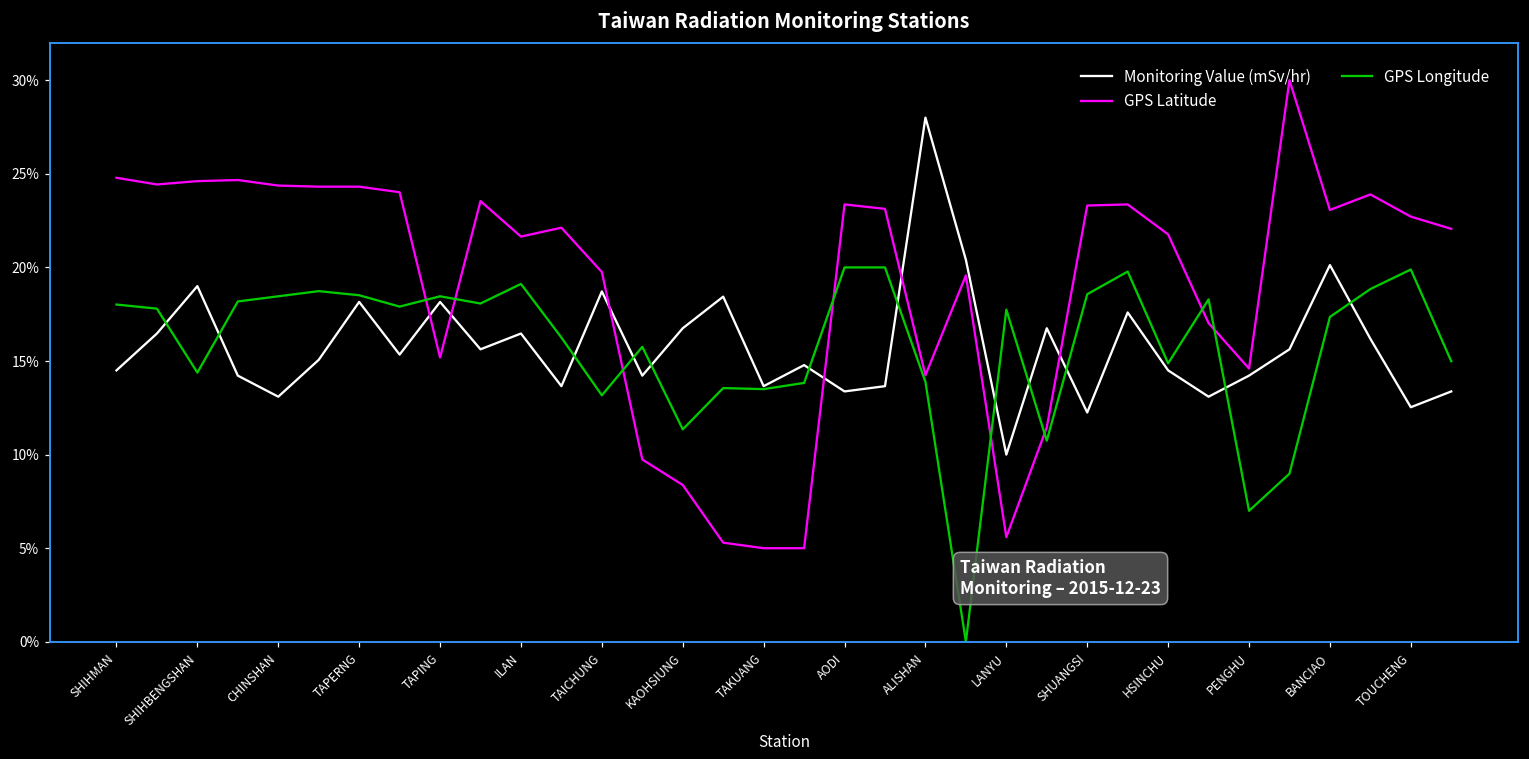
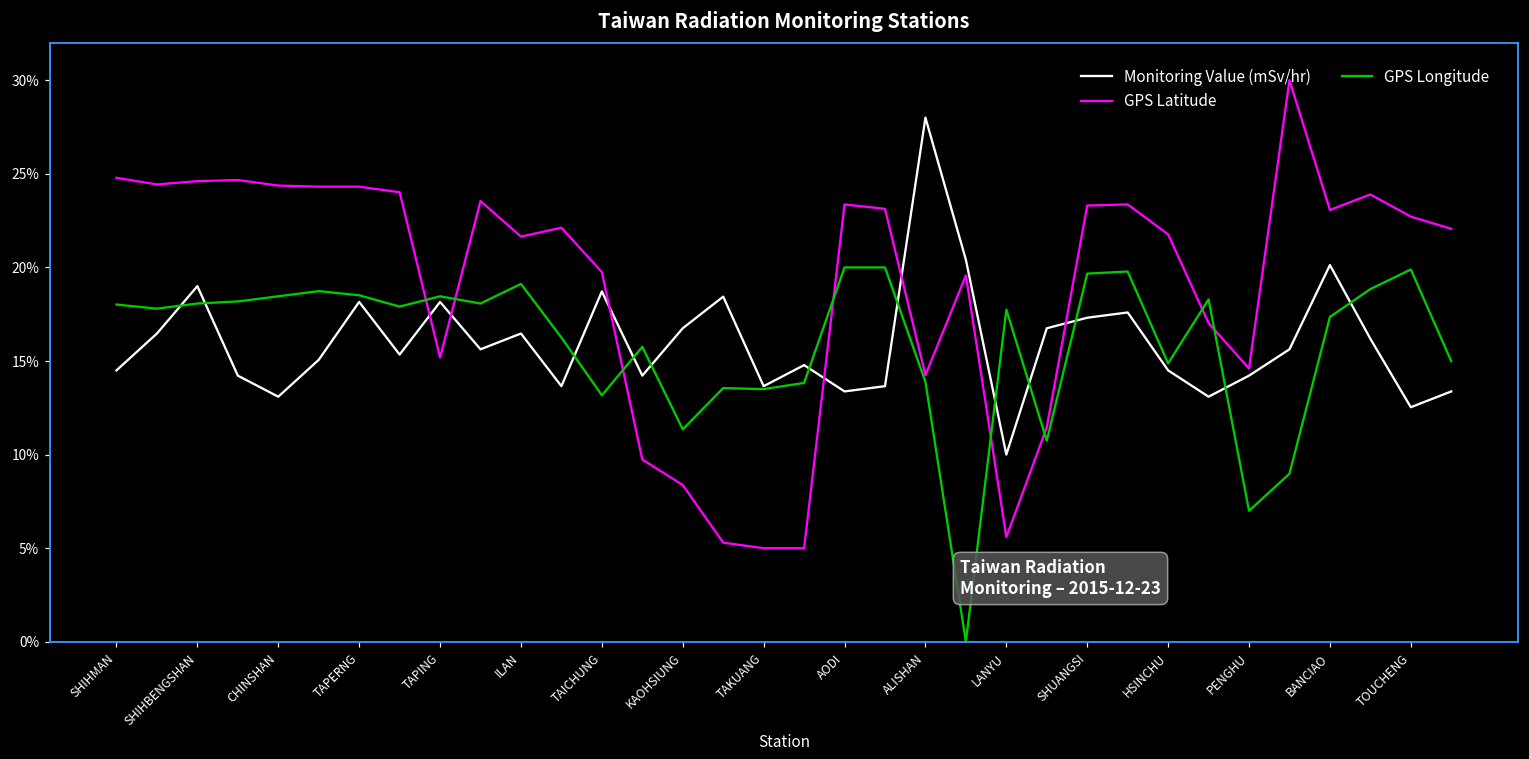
GPS Longitude, SHIHBENGSHAN: 14.4% -> 18.1%
Monitoring Value (mSv/hr), SHUANGSI: 12.3% -> 17.3%
GPS Longitude, SHUANGSI: 18.6% -> 19.7%
